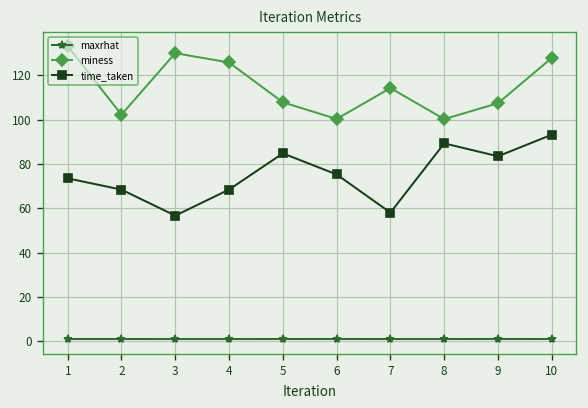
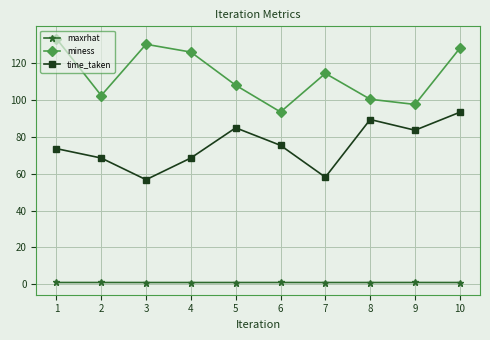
miness, 6: 100 -> 93
miness, 9: 107 -> 97
